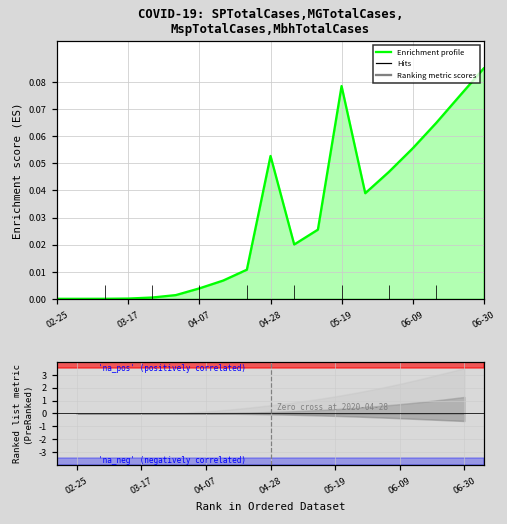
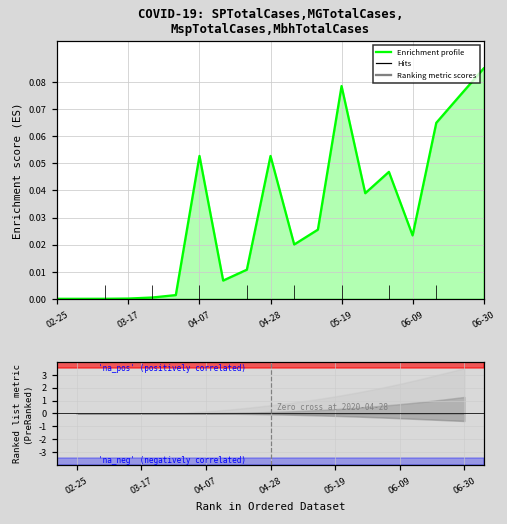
COVID-19: SPTotalCases,MGTotalCases, MspTotalCases,MbhTotalCases, 04-07: 0.004 -> 0.053
COVID-19: SPTotalCases,MGTotalCases, MspTotalCases,MbhTotalCases, 06-09: 0.055 -> 0.023
